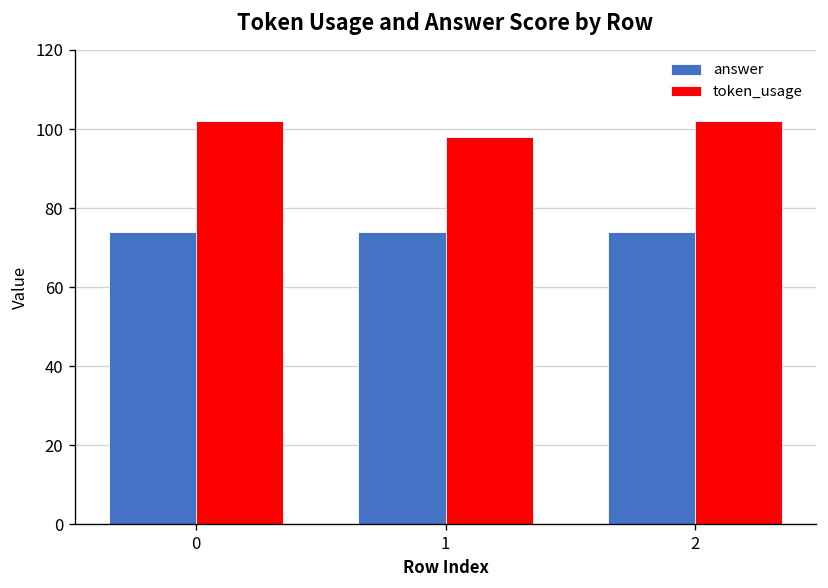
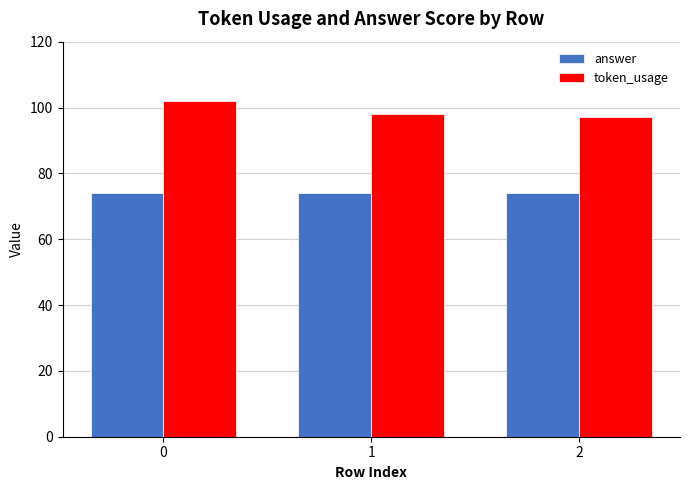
token_usage, 2: 102 -> 97
